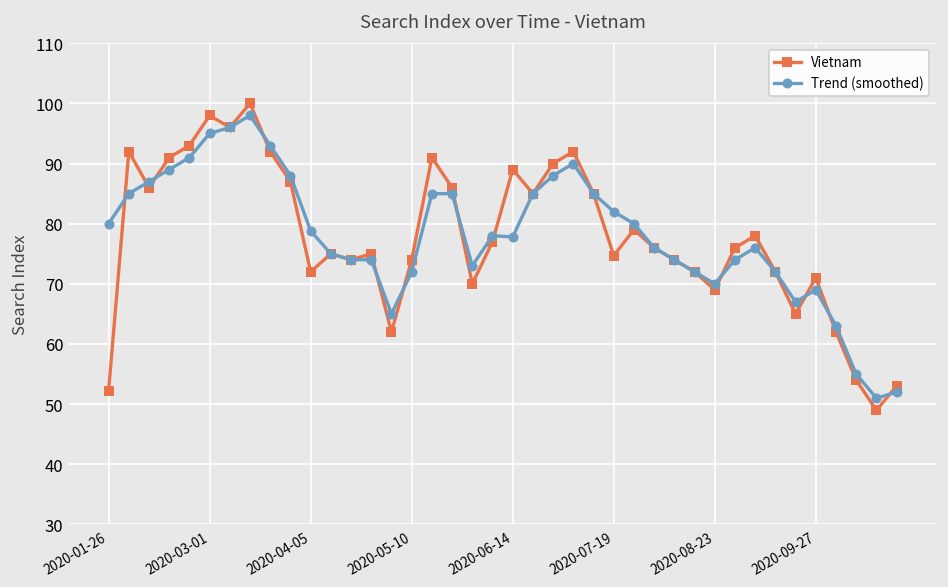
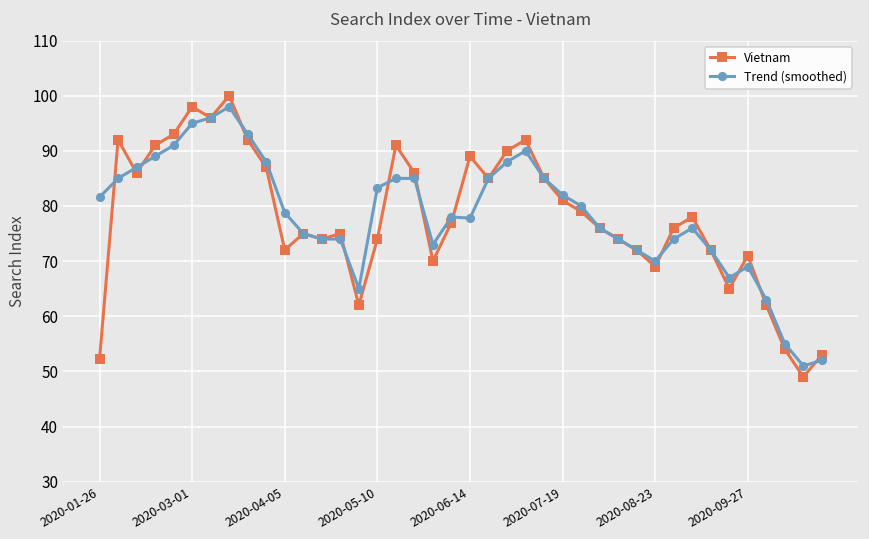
Trend (smoothed), 2020-01-26: 80 -> 82
Trend (smoothed), 2020-05-10: 72 -> 83
Vietnam, 2020-07-19: 75 -> 81
